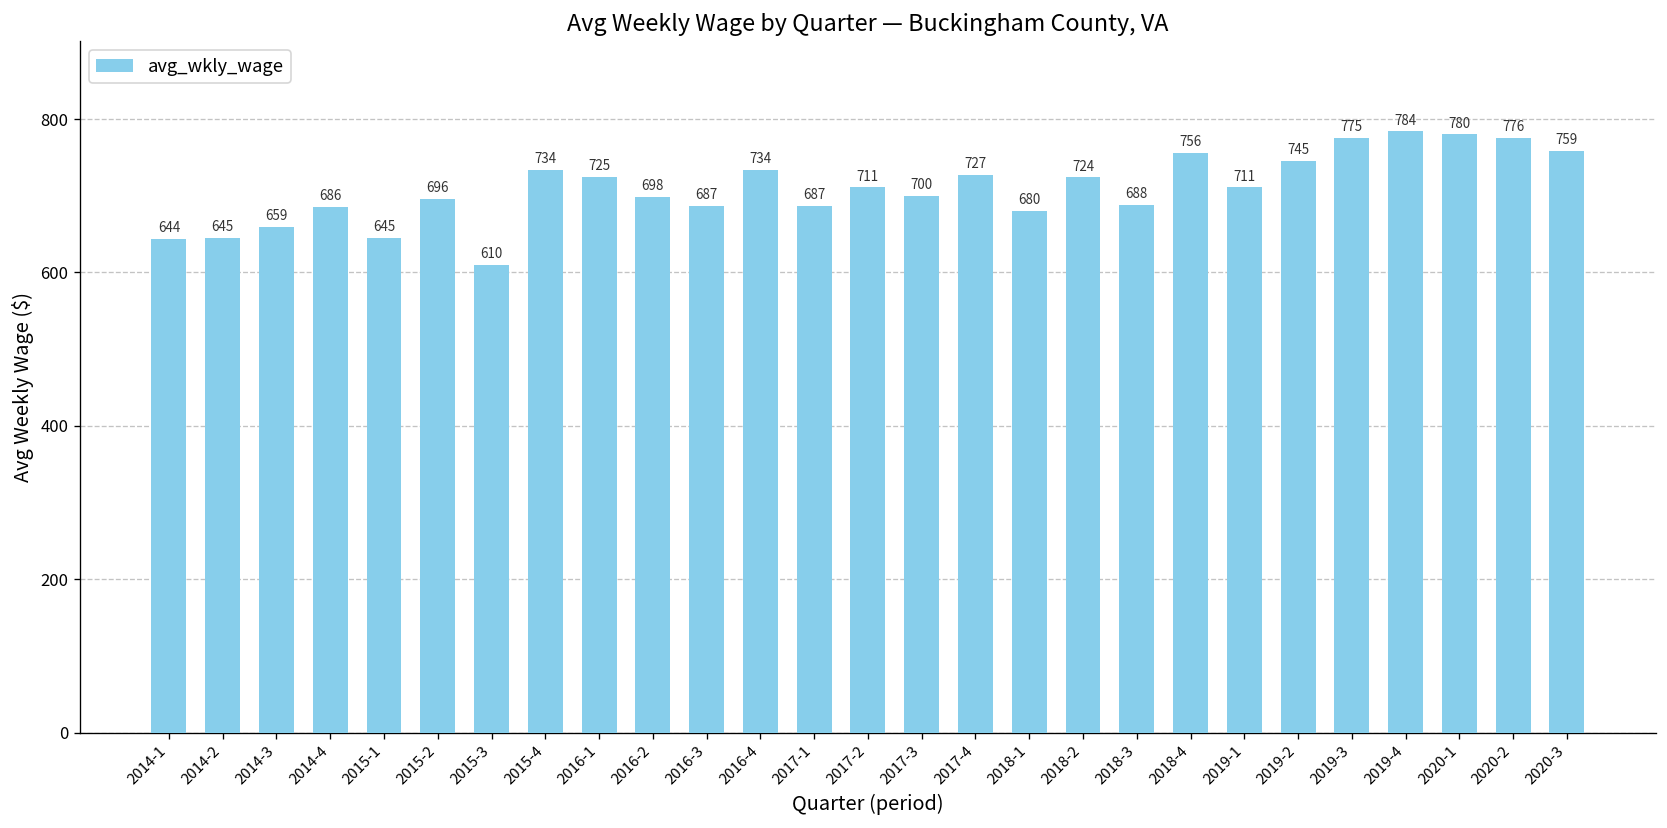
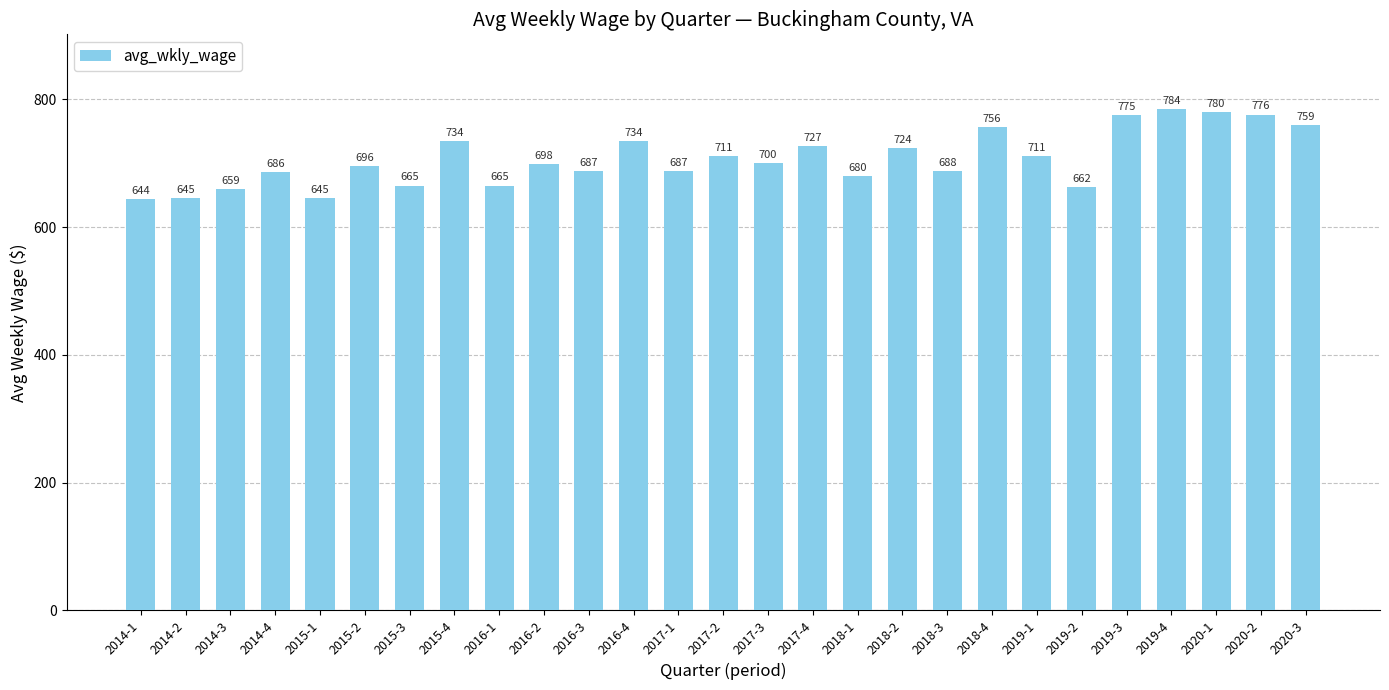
2015-3: 610 -> 665
2016-1: 725 -> 665
2019-2: 745 -> 662
